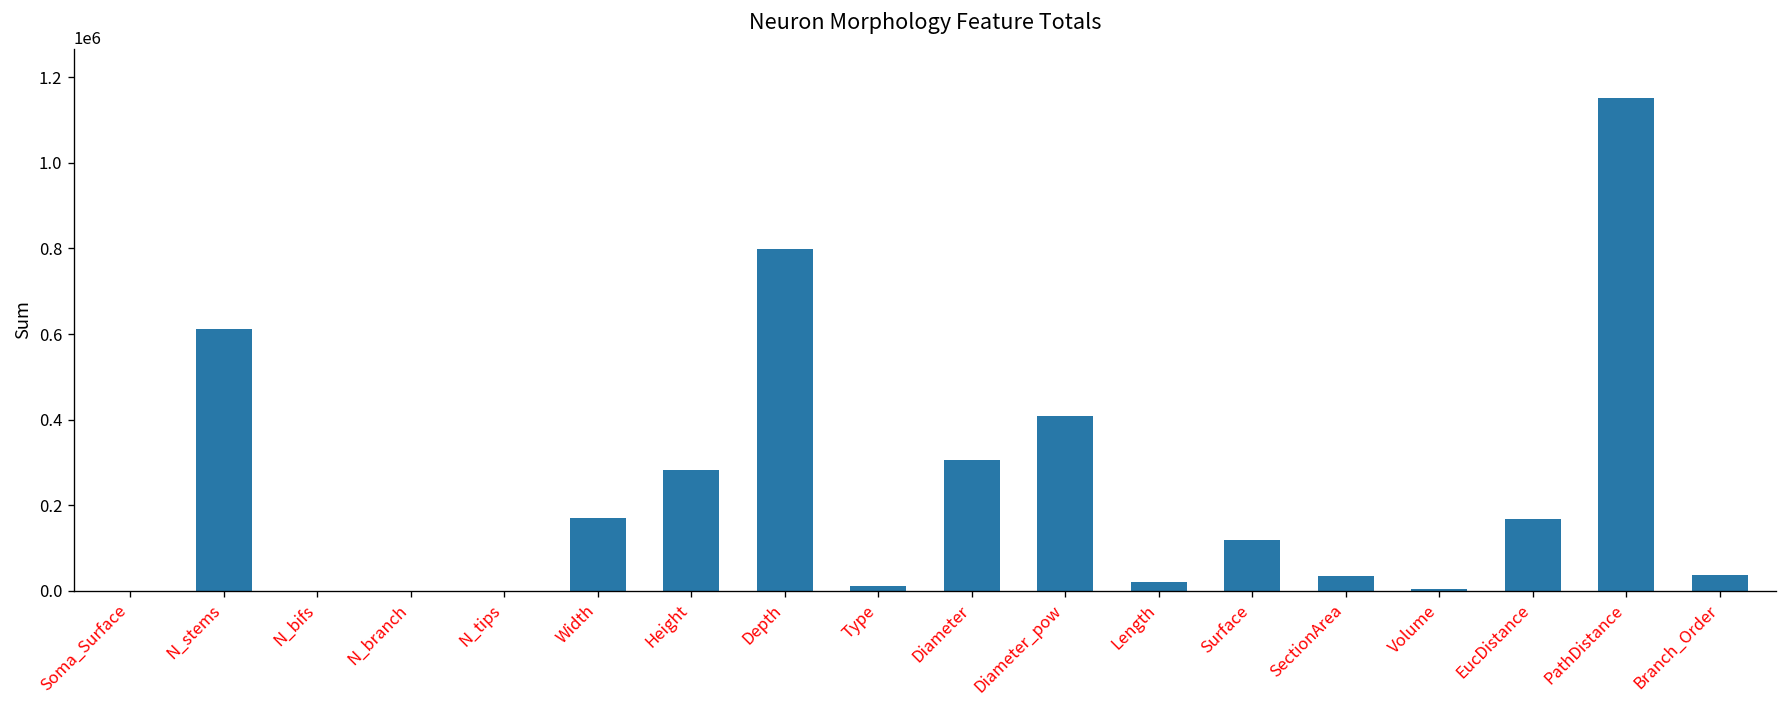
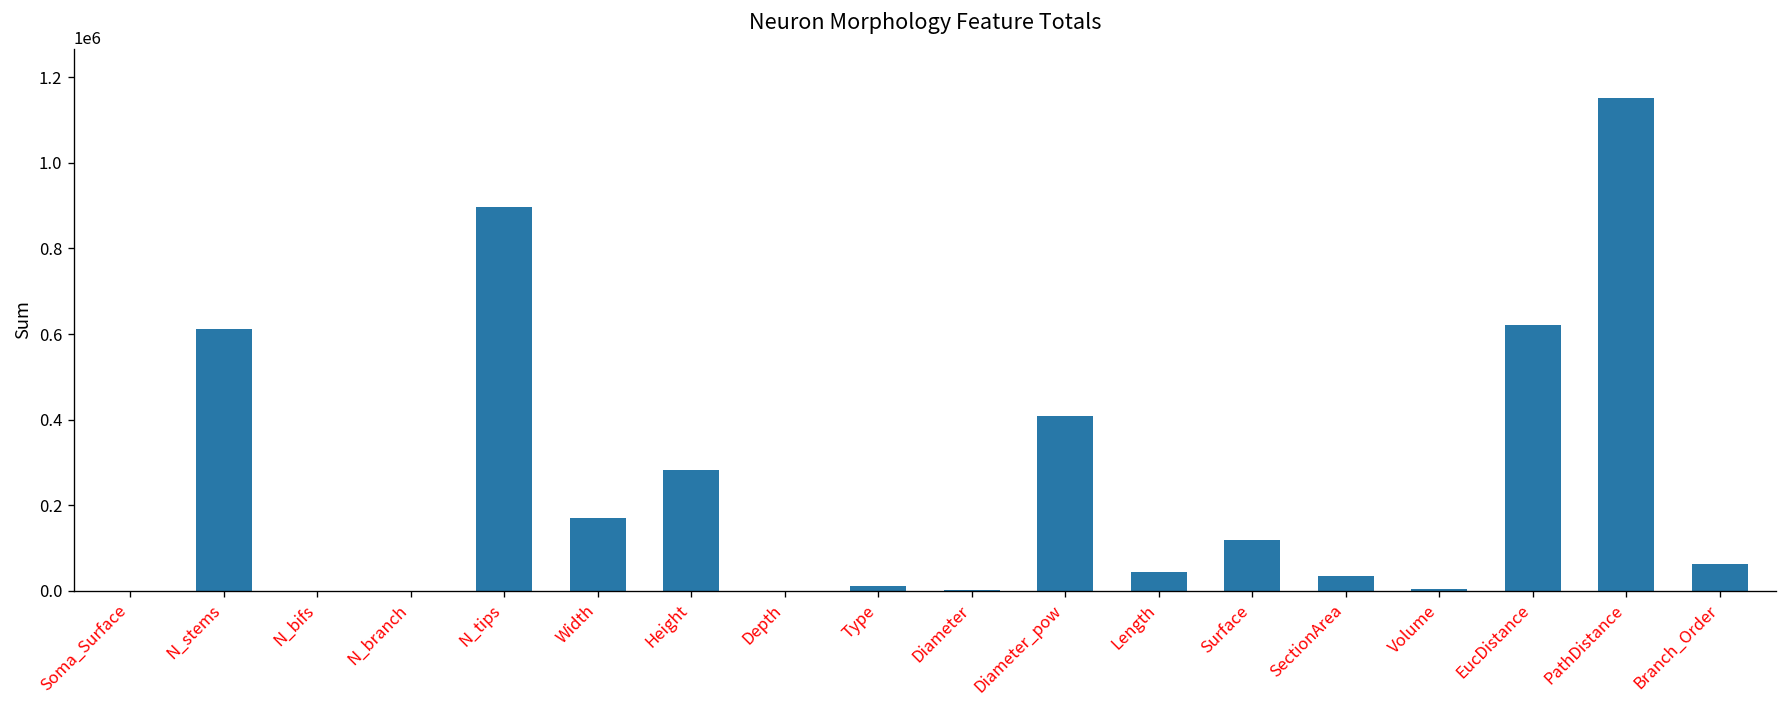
N_tips: 0 -> 900000
Depth: 800000 -> 0
Diameter: 310000 -> 0
Length: 20000 -> 40000
EucDistance: 170000 -> 620000
Branch_Order: 40000 -> 60000
